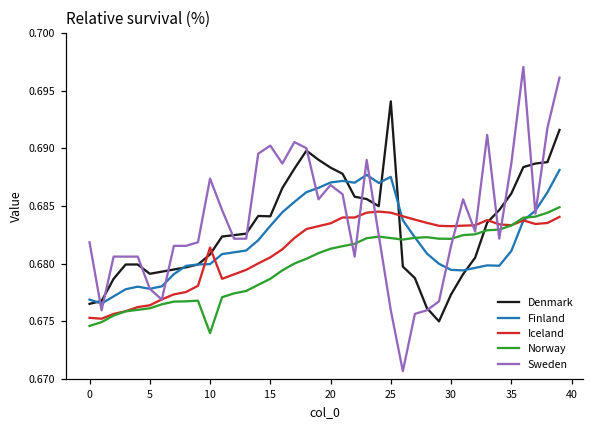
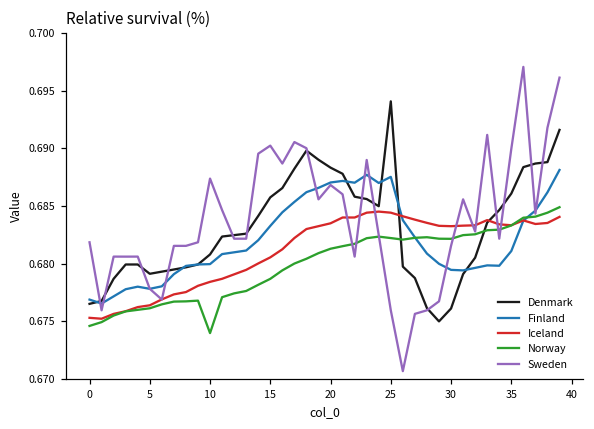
Iceland, 10: 0.6814 -> 0.6784
Denmark, 15: 0.6841 -> 0.6858
Denmark, 30: 0.6773 -> 0.6761
Sweden, 35: 0.6887 -> 0.6899
